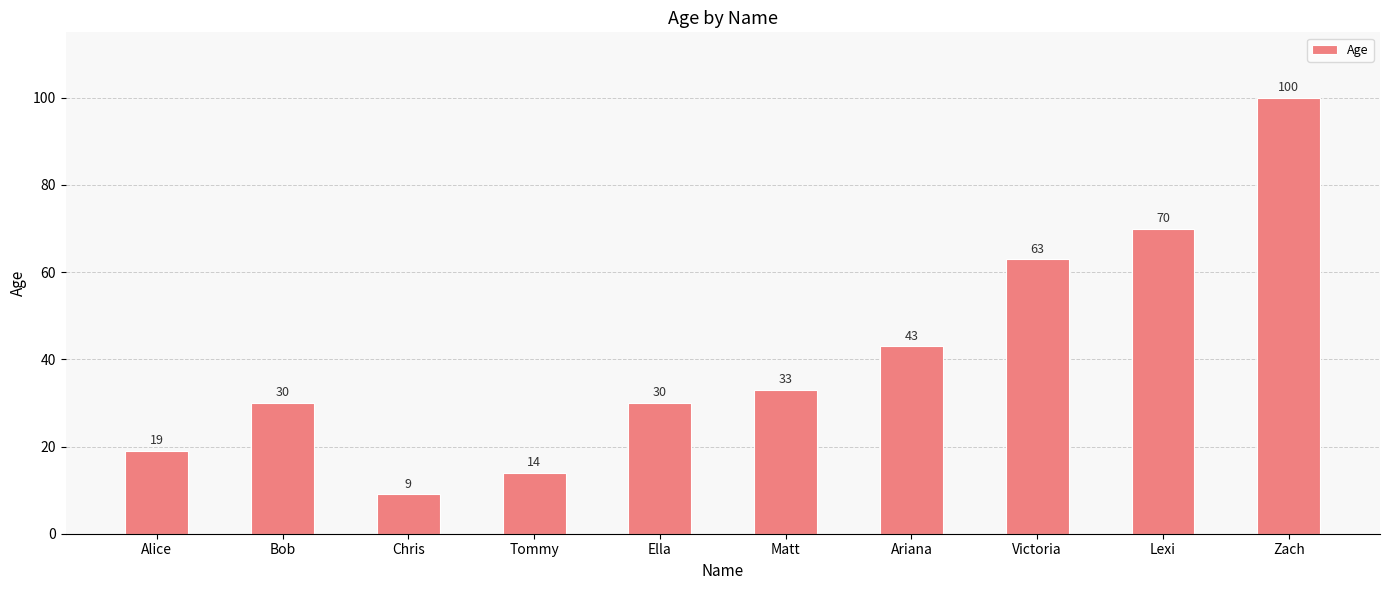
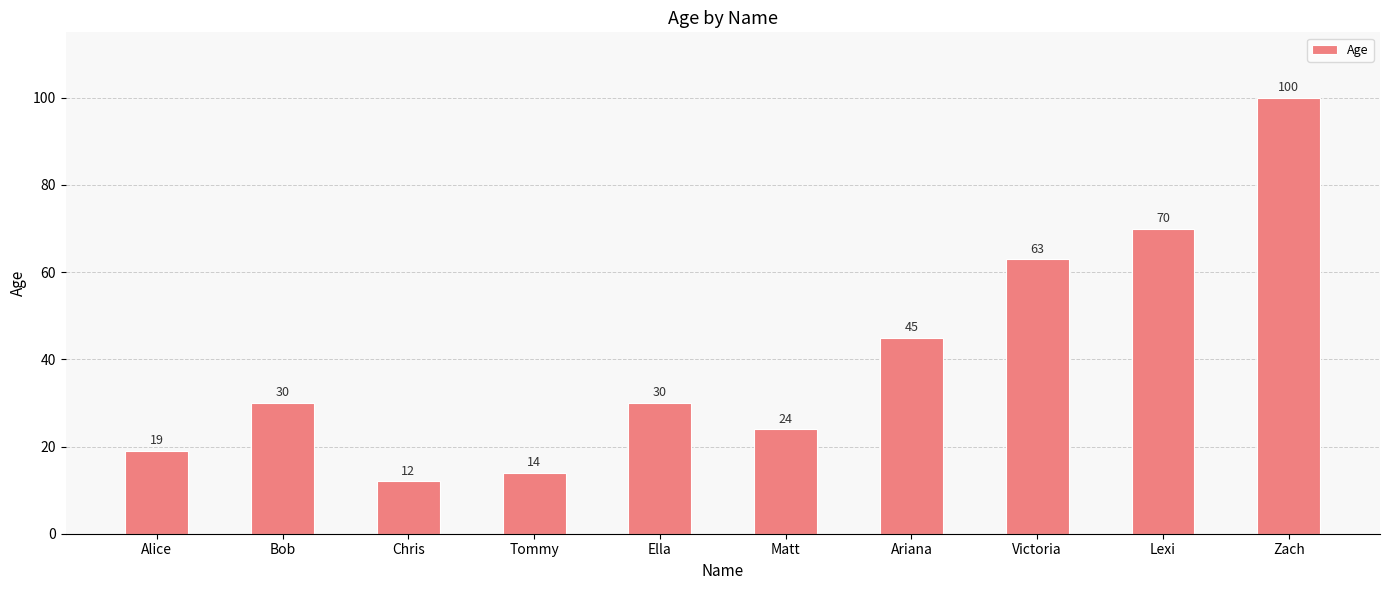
Chris: 9 -> 12
Matt: 33 -> 24
Ariana: 43 -> 45
